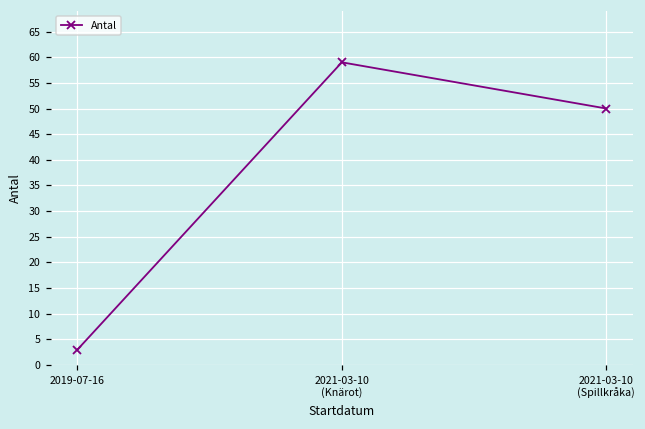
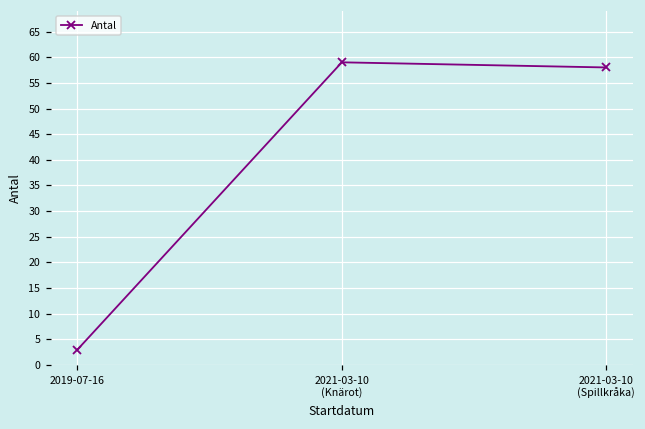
2021-03-10 (Spillkråka): 50 -> 58
